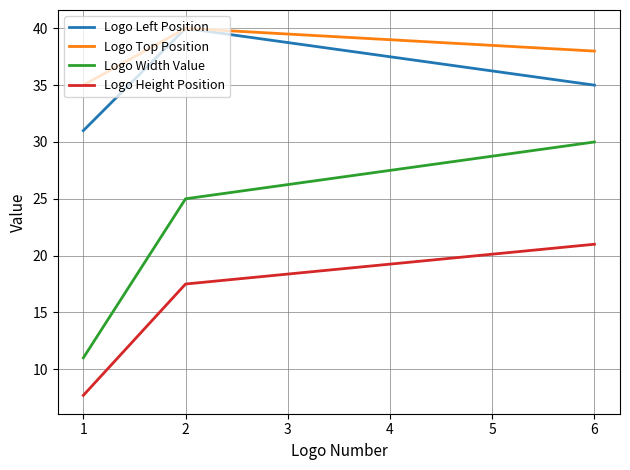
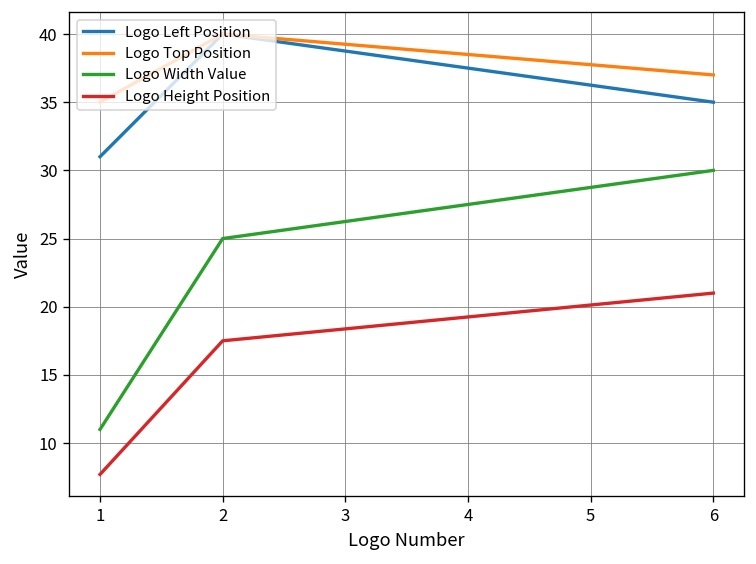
Logo Top Position, 6: 38 -> 37
